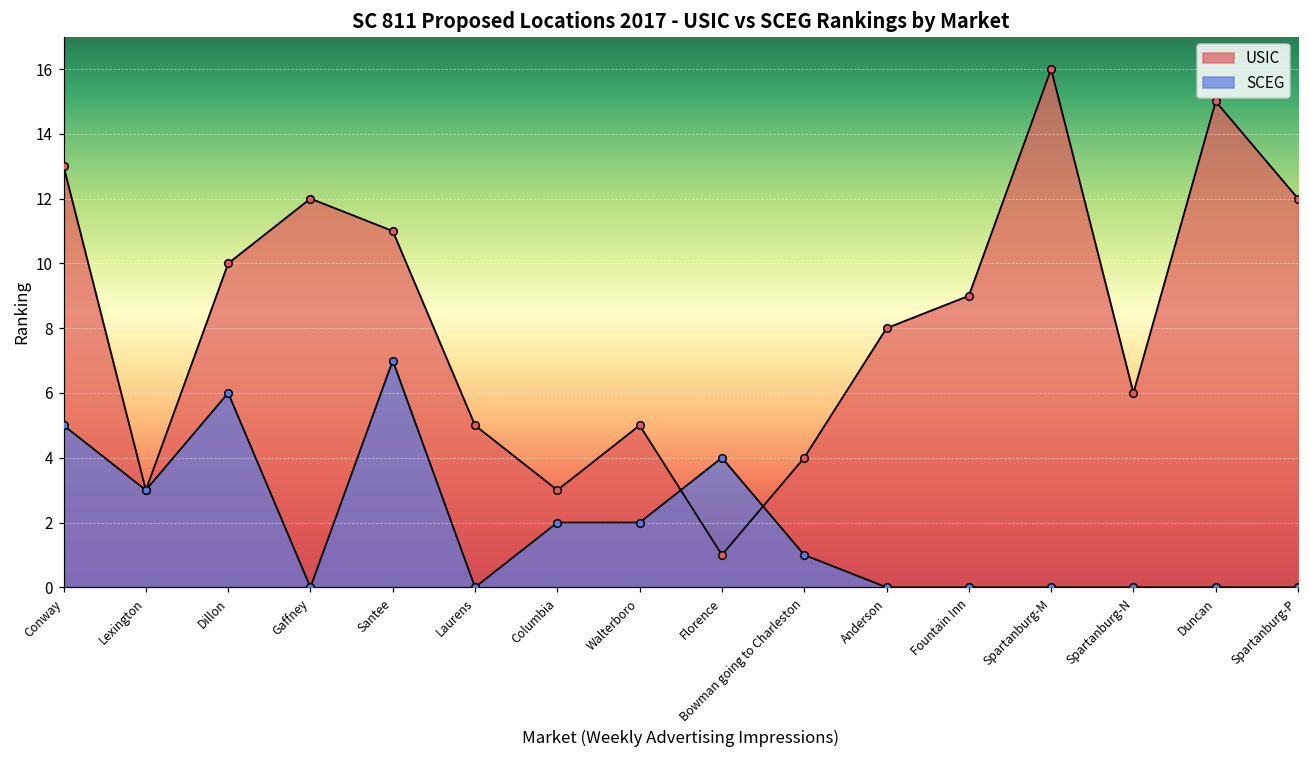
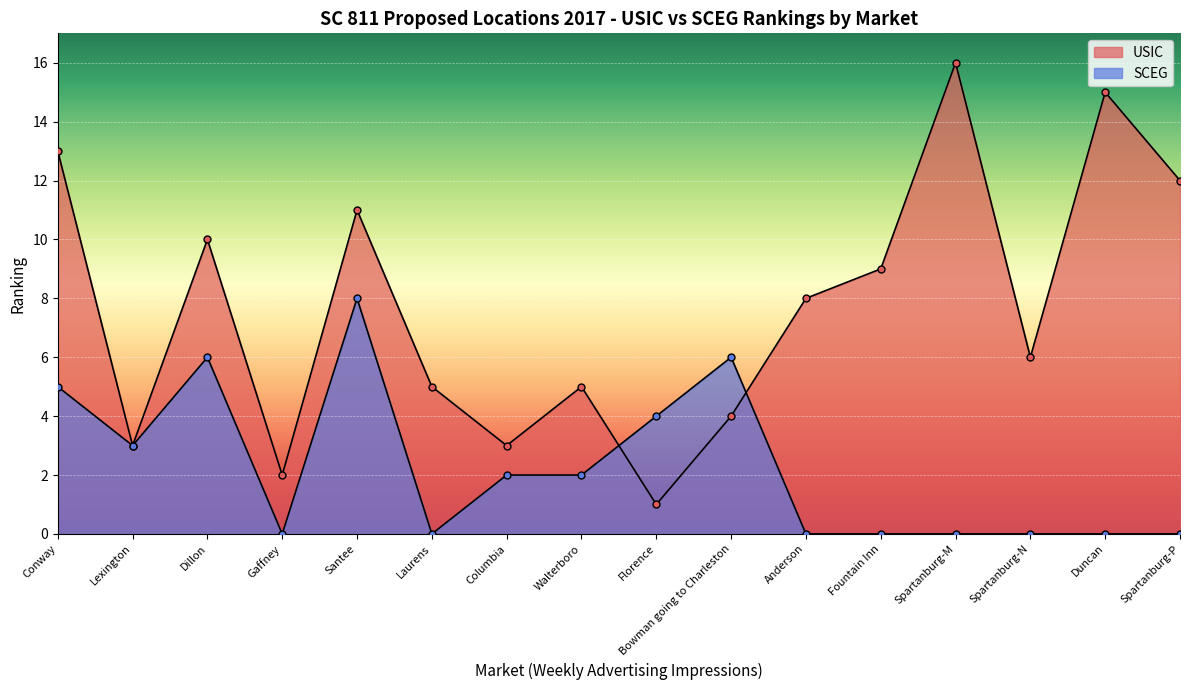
USIC, Gaffney: 12 -> 2
SCEG, Santee: 7 -> 8
SCEG, Bowman going to Charleston: 1 -> 6
